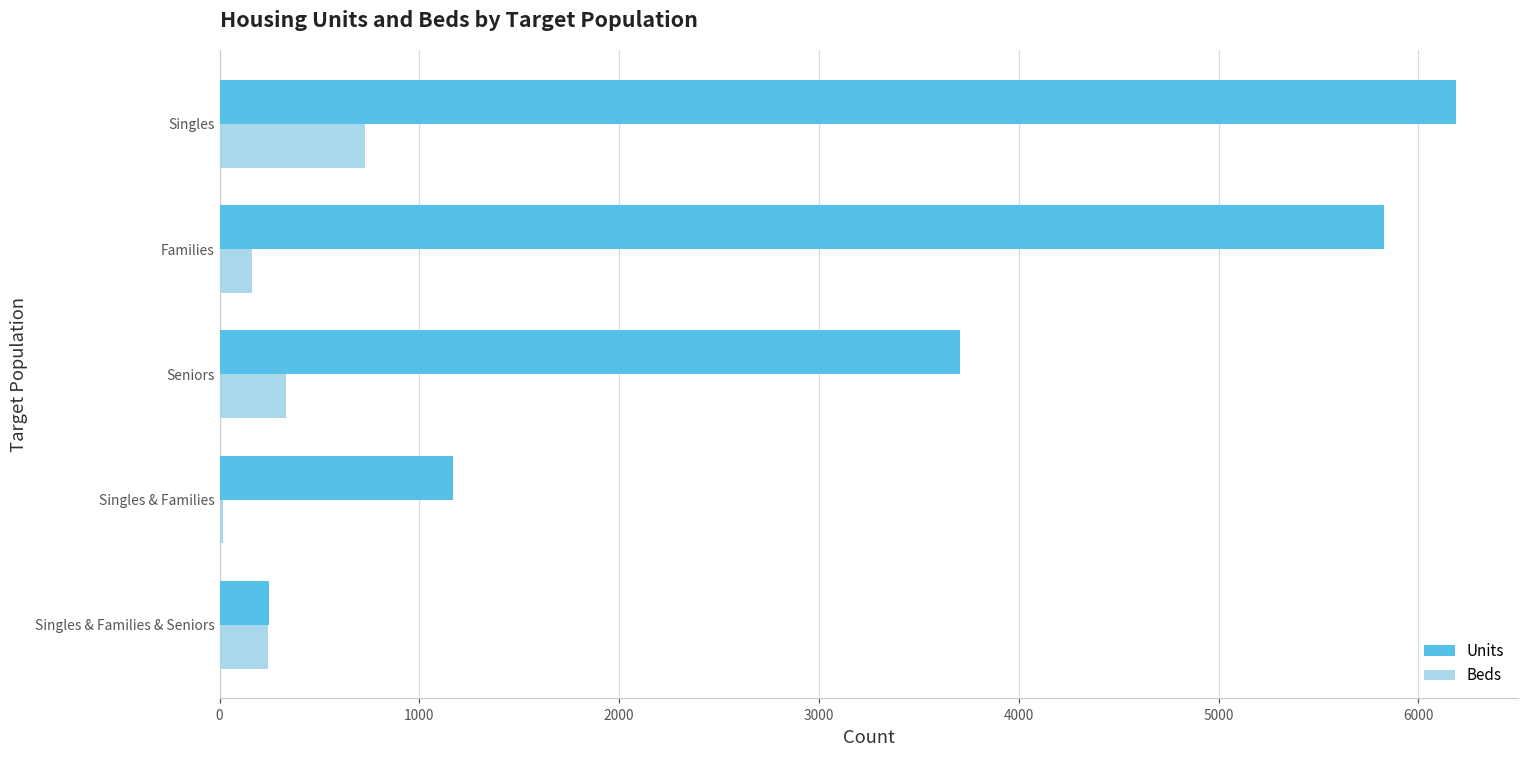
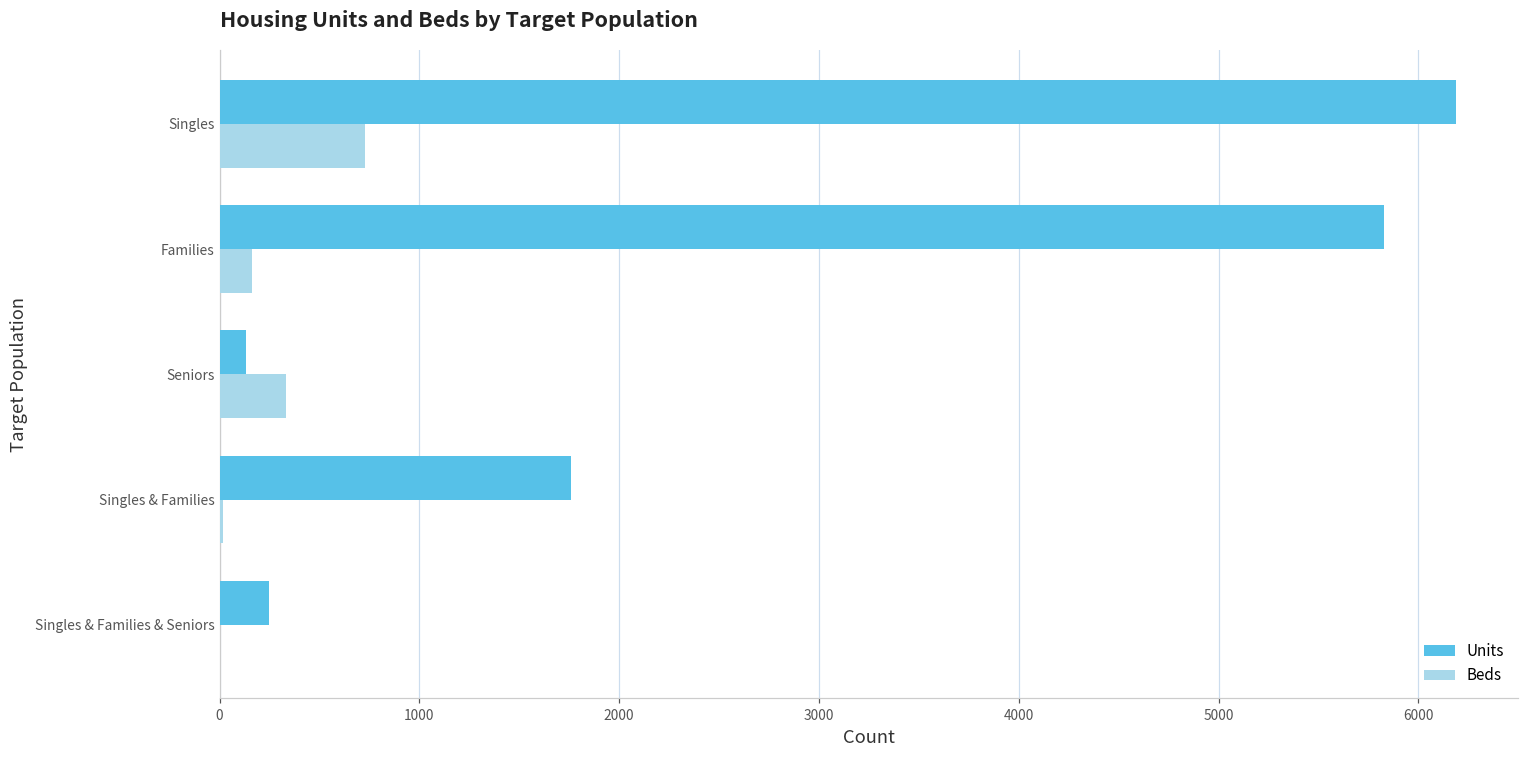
Units, Seniors: 3710 -> 130
Units, Singles & Families: 1170 -> 1760
Beds, Singles & Families & Seniors: 240 -> 0
